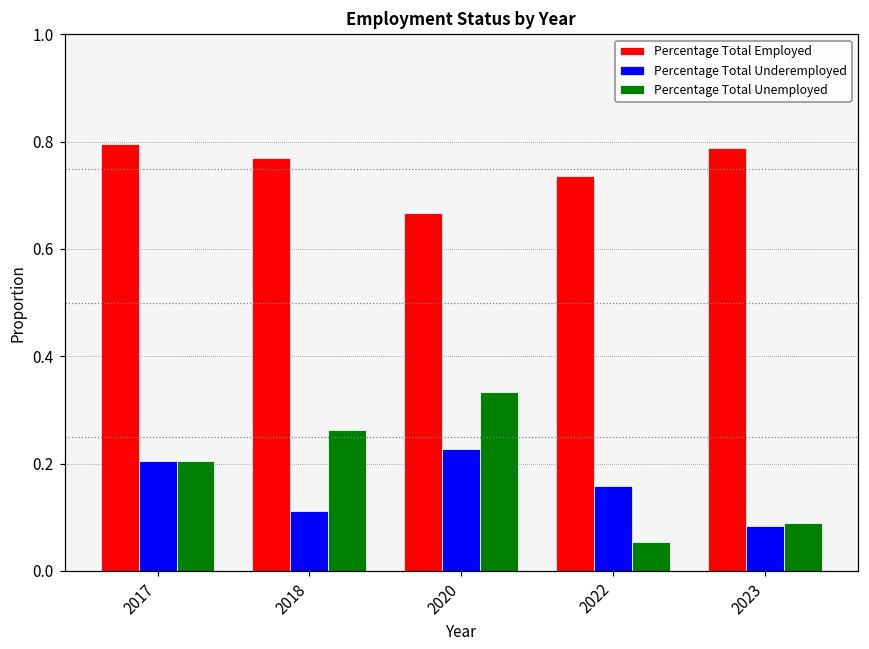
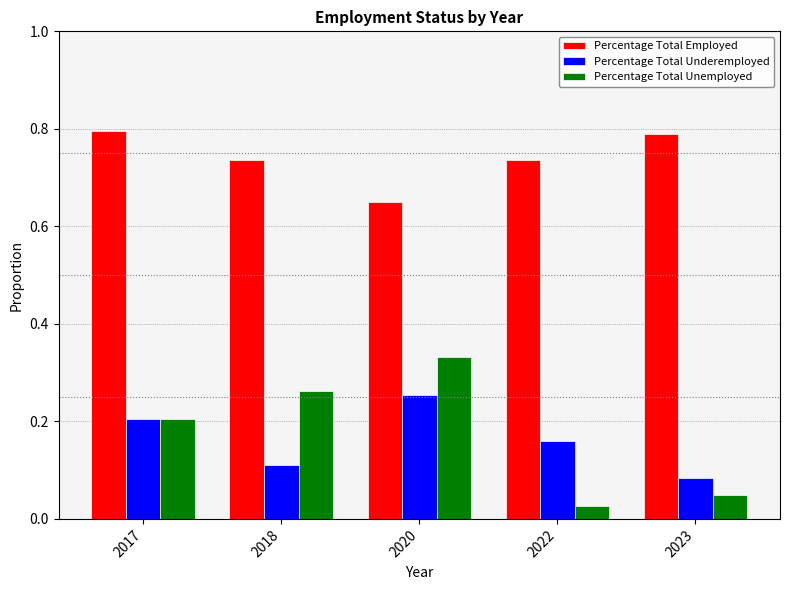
Percentage Total Employed, 2018: 0.77 -> 0.74
Percentage Total Employed, 2020: 0.67 -> 0.65
Percentage Total Underemployed, 2020: 0.23 -> 0.26
Percentage Total Unemployed, 2022: 0.05 -> 0.03
Percentage Total Unemployed, 2023: 0.09 -> 0.05
